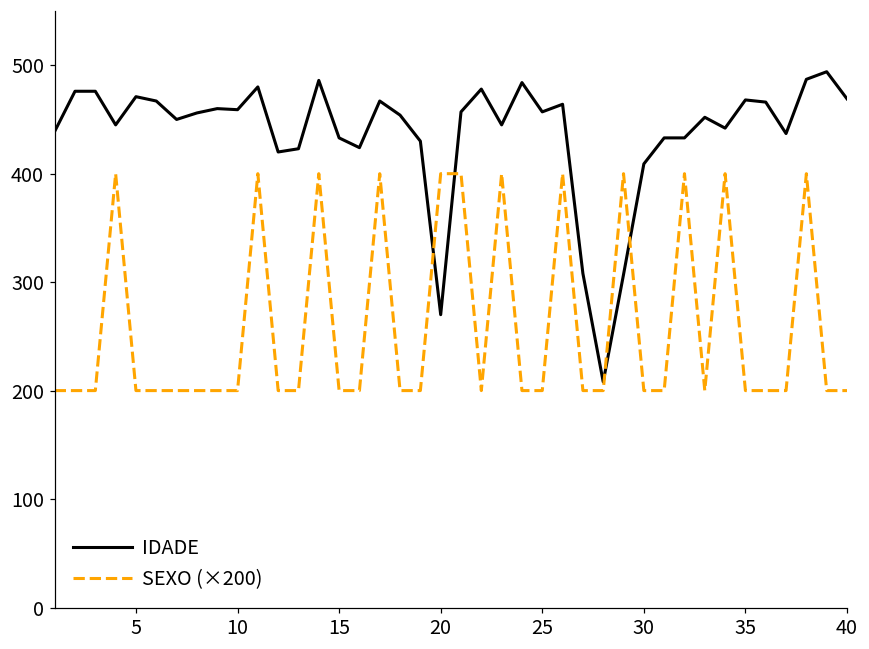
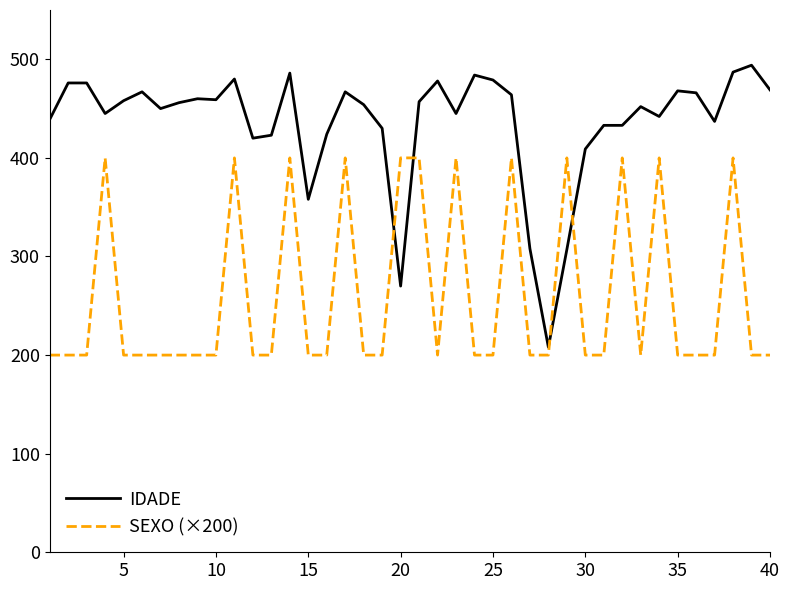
IDADE, 5: 470 -> 460
IDADE, 15: 430 -> 360
IDADE, 25: 460 -> 480
